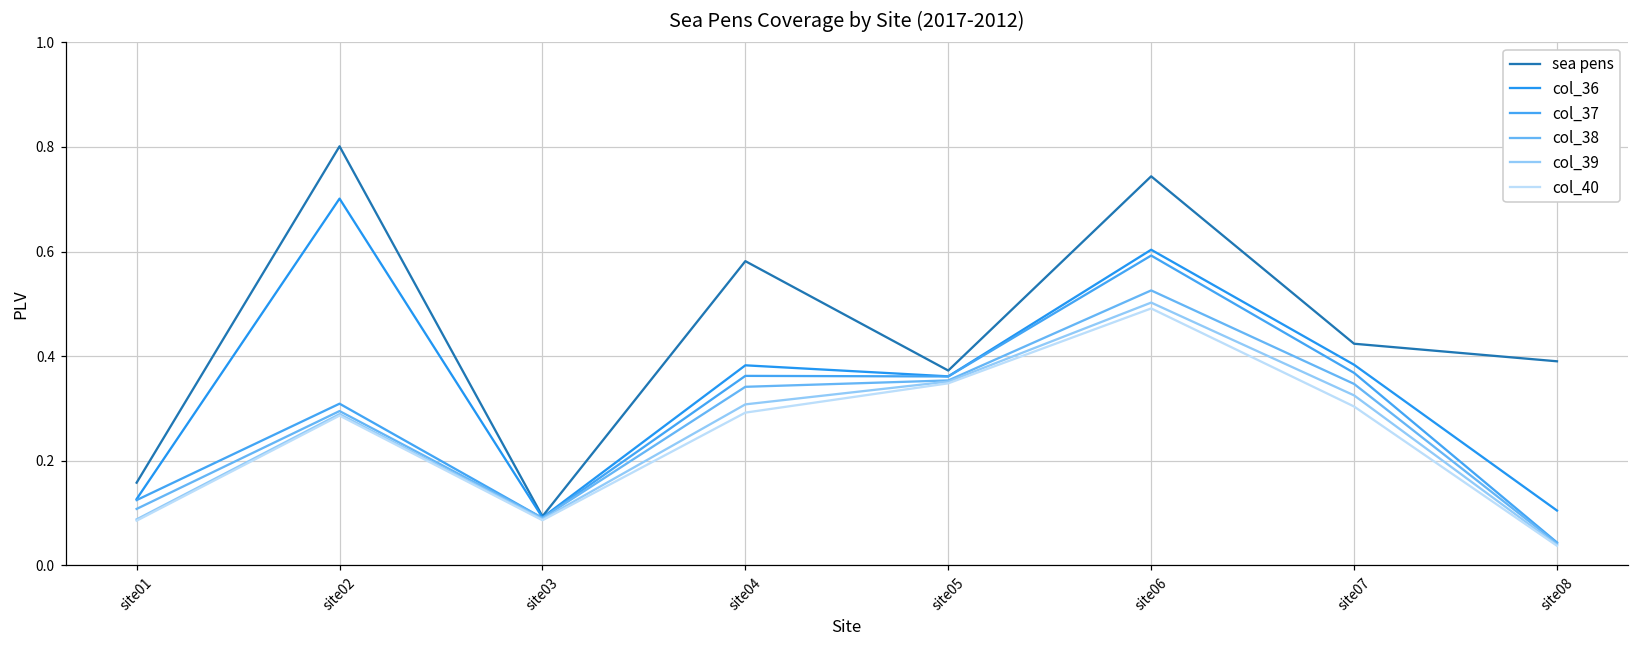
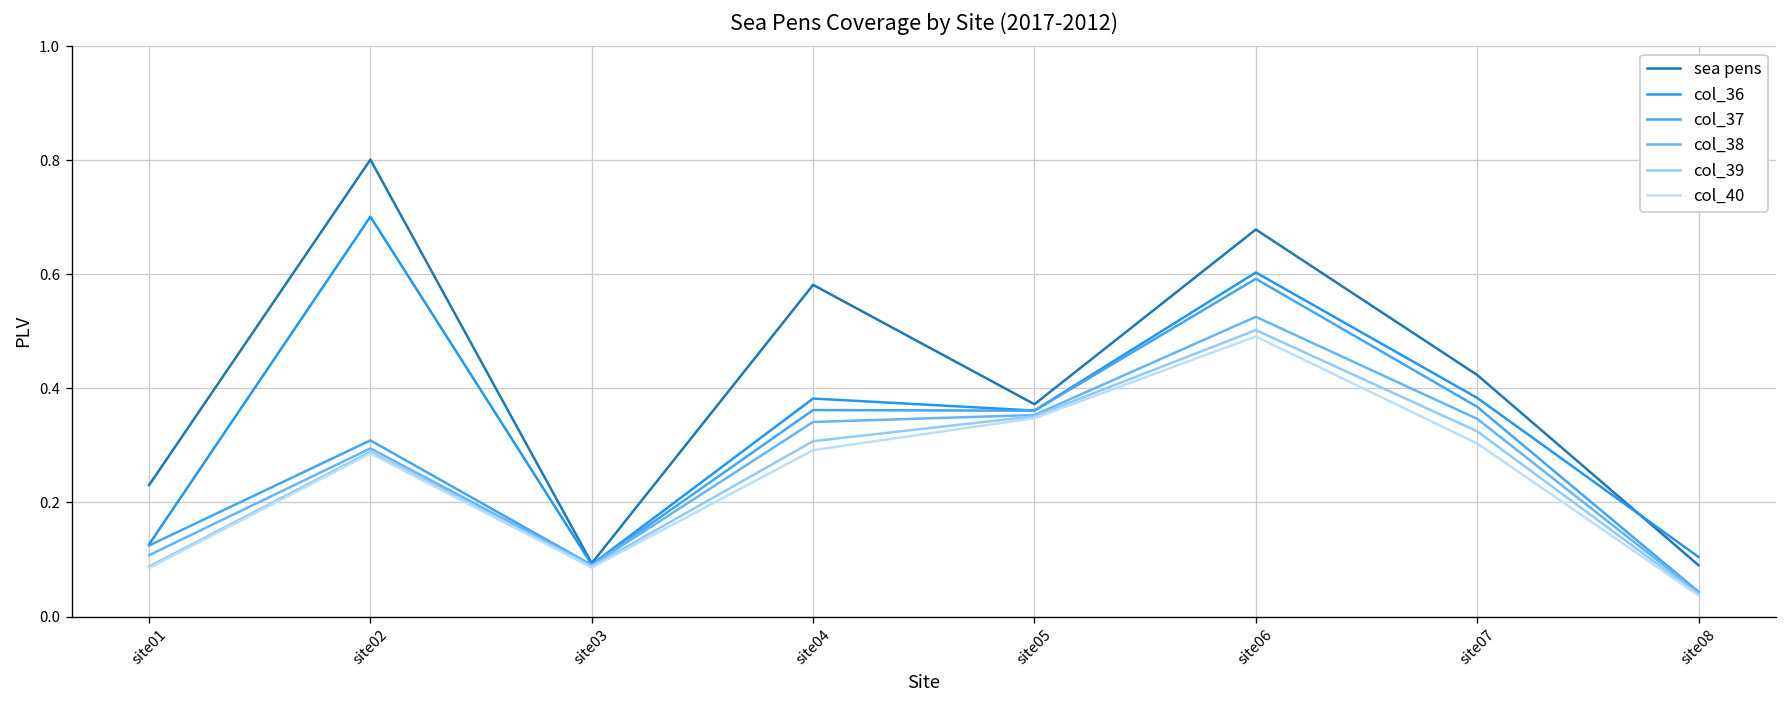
sea pens, site01: 0.16 -> 0.23
sea pens, site06: 0.74 -> 0.68
sea pens, site08: 0.39 -> 0.09
